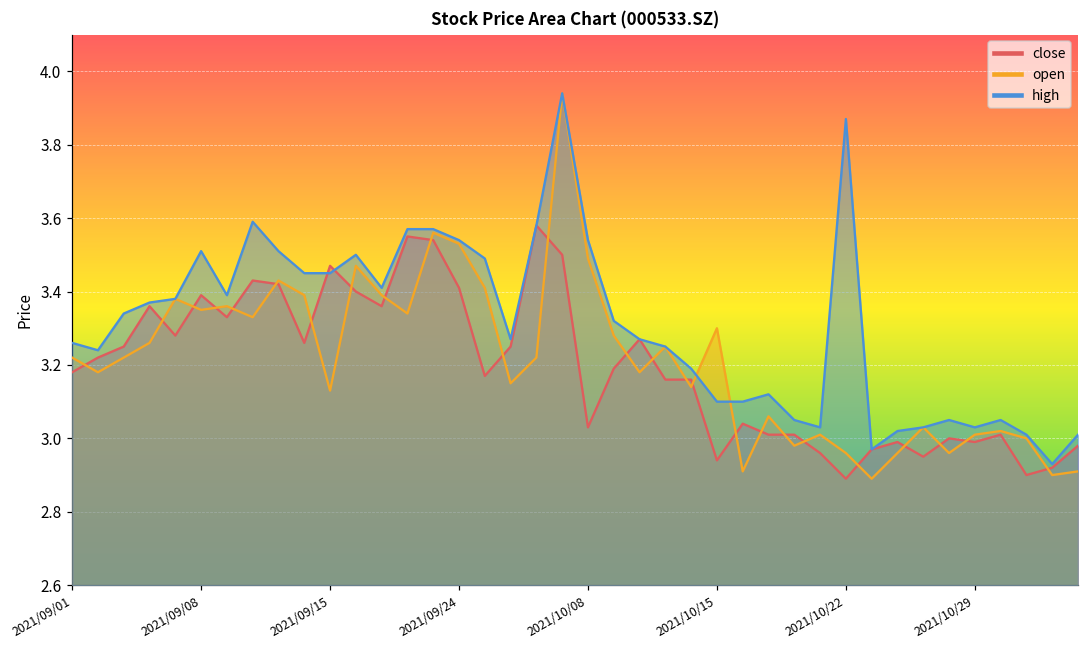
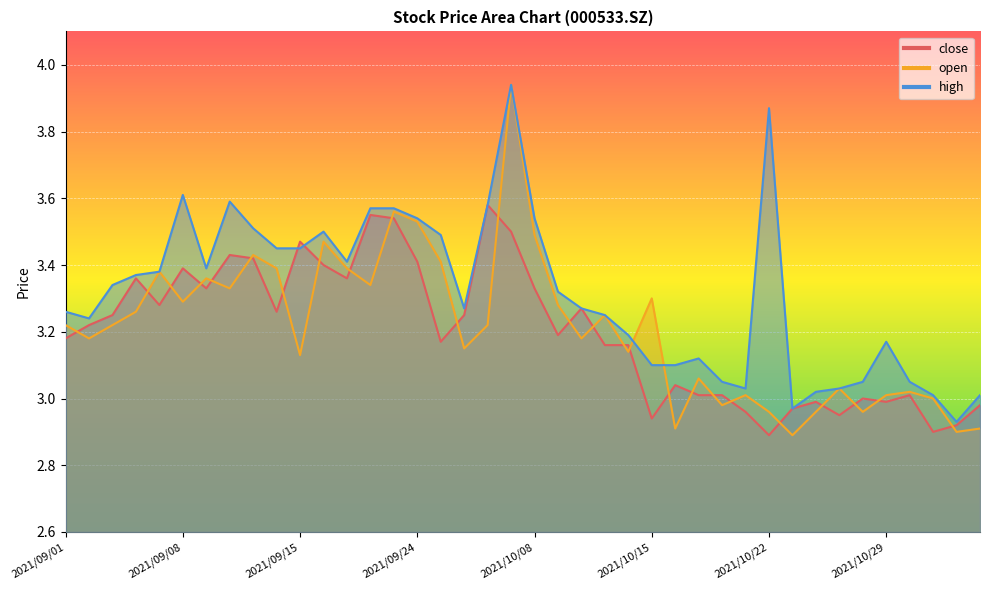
open, 2021/09/08: 3.35 -> 3.29
high, 2021/09/08: 3.51 -> 3.61
close, 2021/10/08: 3.03 -> 3.33
high, 2021/10/29: 3.03 -> 3.17
